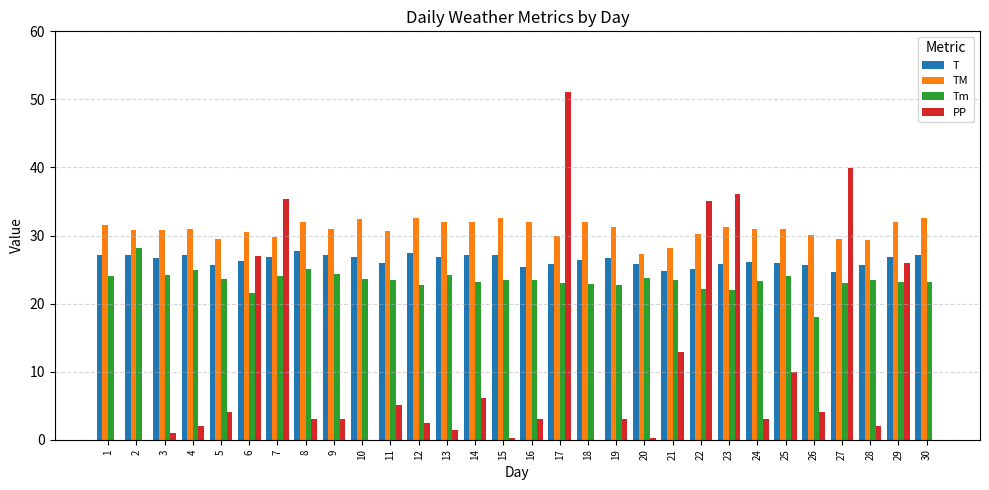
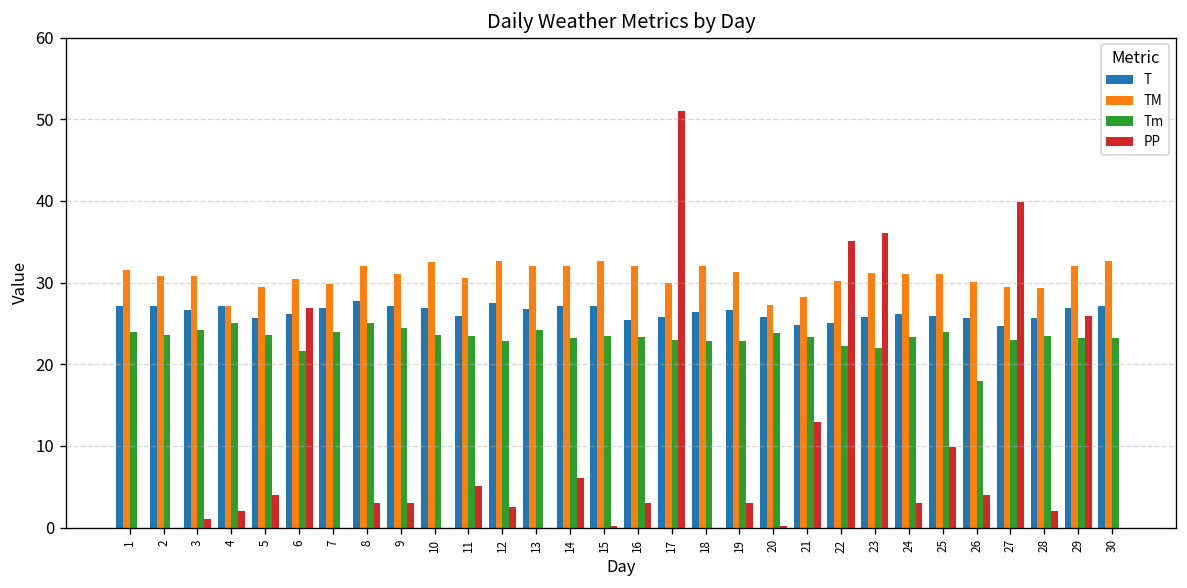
Tm, 2: 28 -> 24
TM, 4: 31 -> 27
PP, 7: 35 -> 0
PP, 13: 1 -> 0
